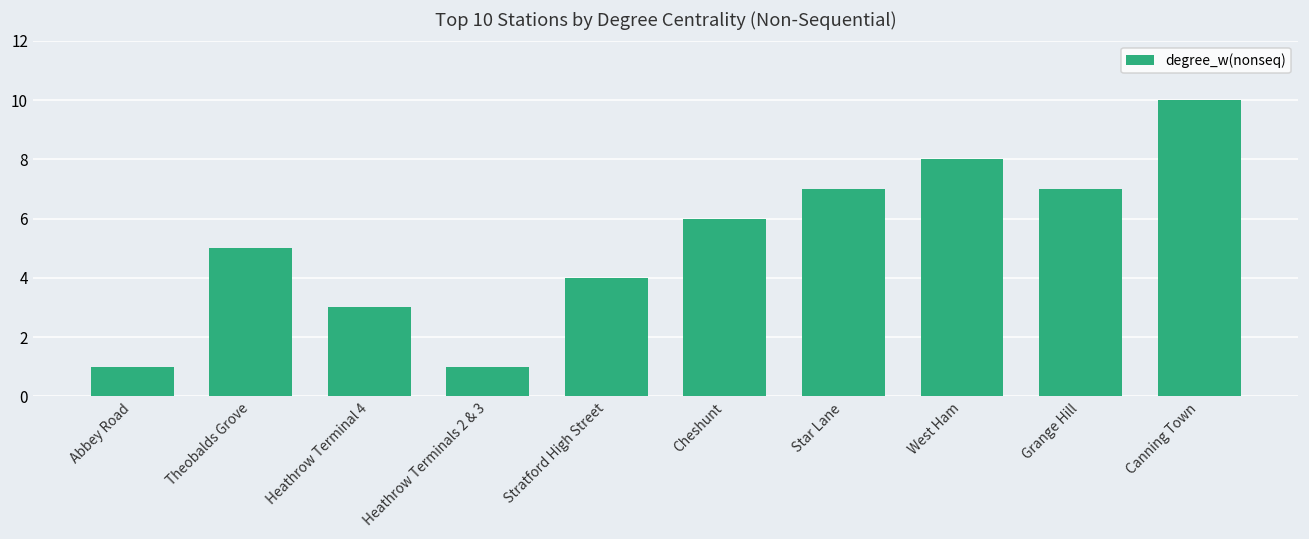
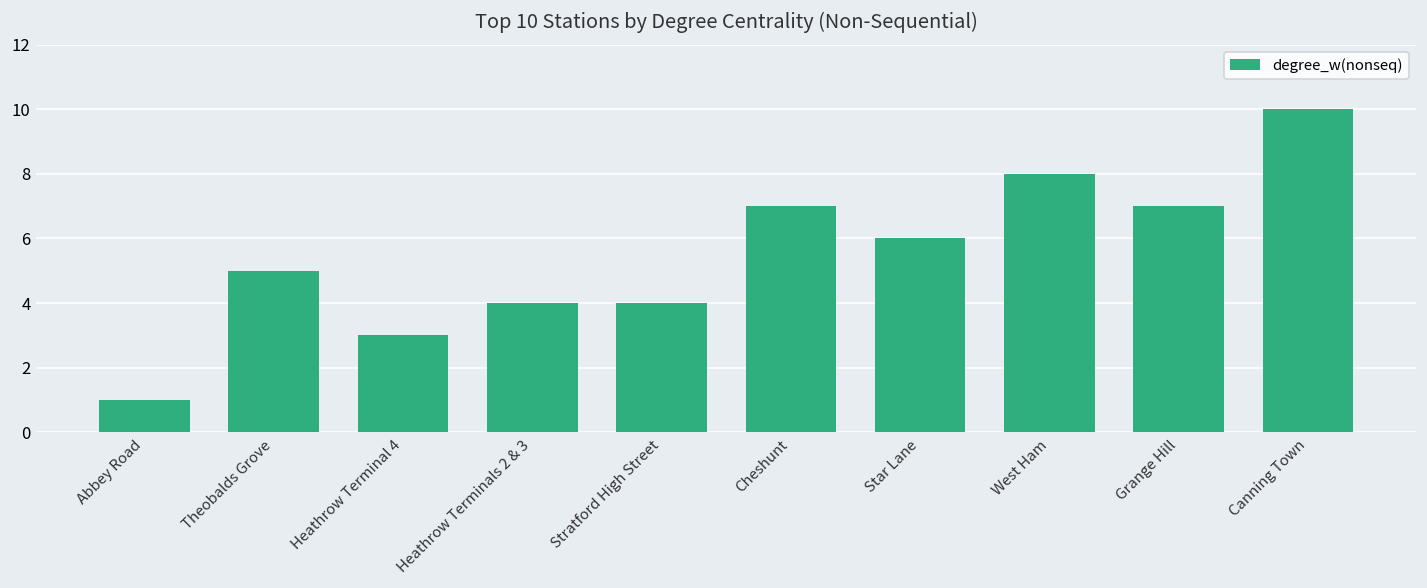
Heathrow Terminals 2 & 3: 1 -> 4
Cheshunt: 6 -> 7
Star Lane: 7 -> 6
